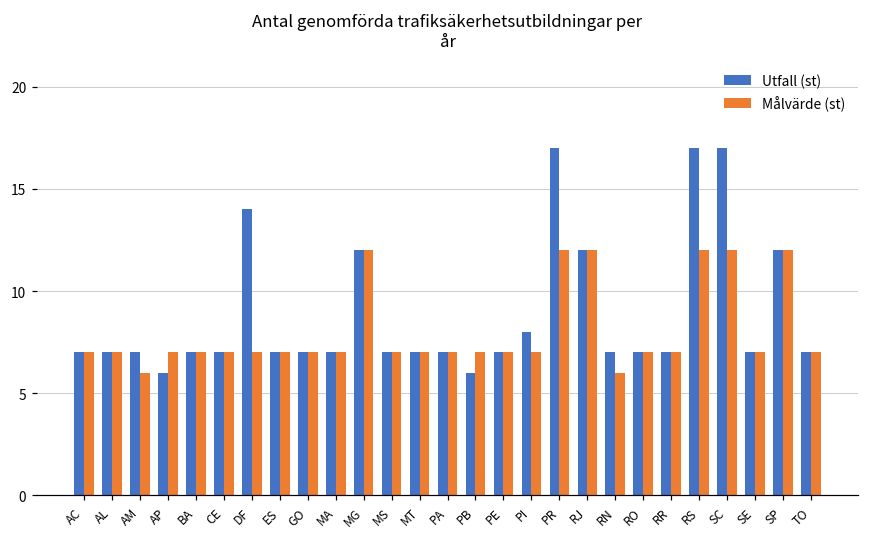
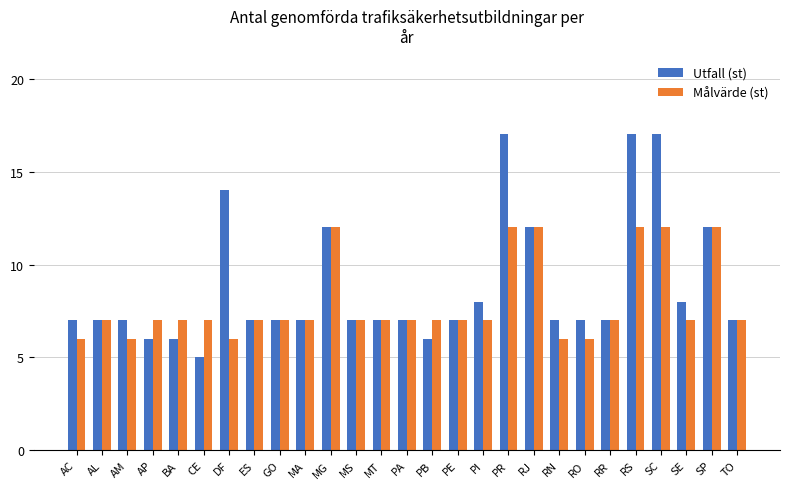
Målvärde (st), AC: 7 -> 6
Utfall (st), BA: 7 -> 6
Utfall (st), CE: 7 -> 5
Målvärde (st), DF: 7 -> 6
Målvärde (st), RO: 7 -> 6
Utfall (st), SE: 7 -> 8
